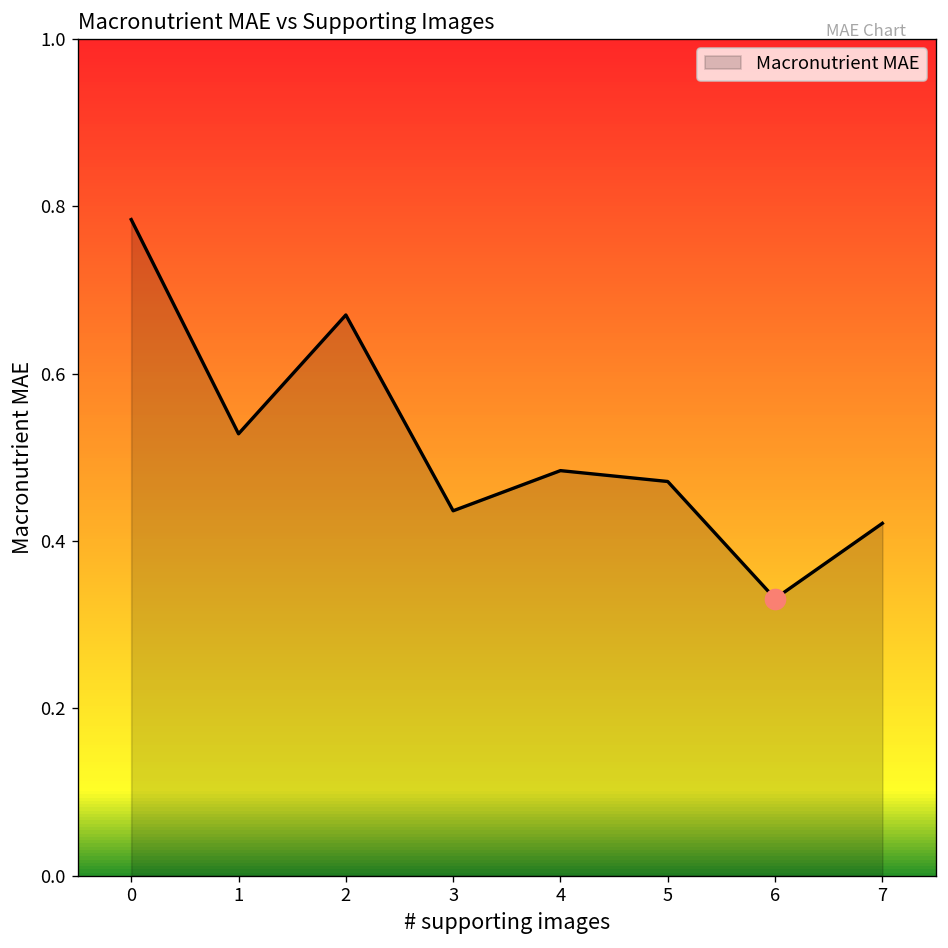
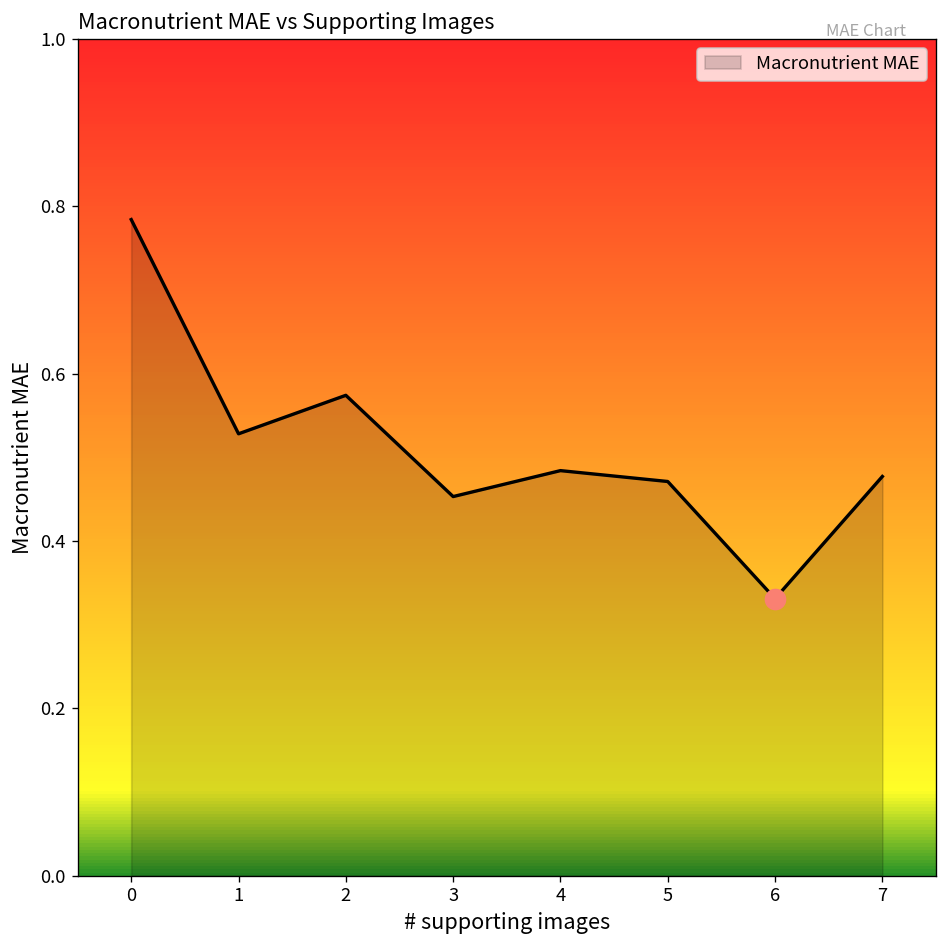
Macronutrient MAE, 2: 0.67 -> 0.57
Macronutrient MAE, 3: 0.44 -> 0.45
Macronutrient MAE, 7: 0.42 -> 0.48
